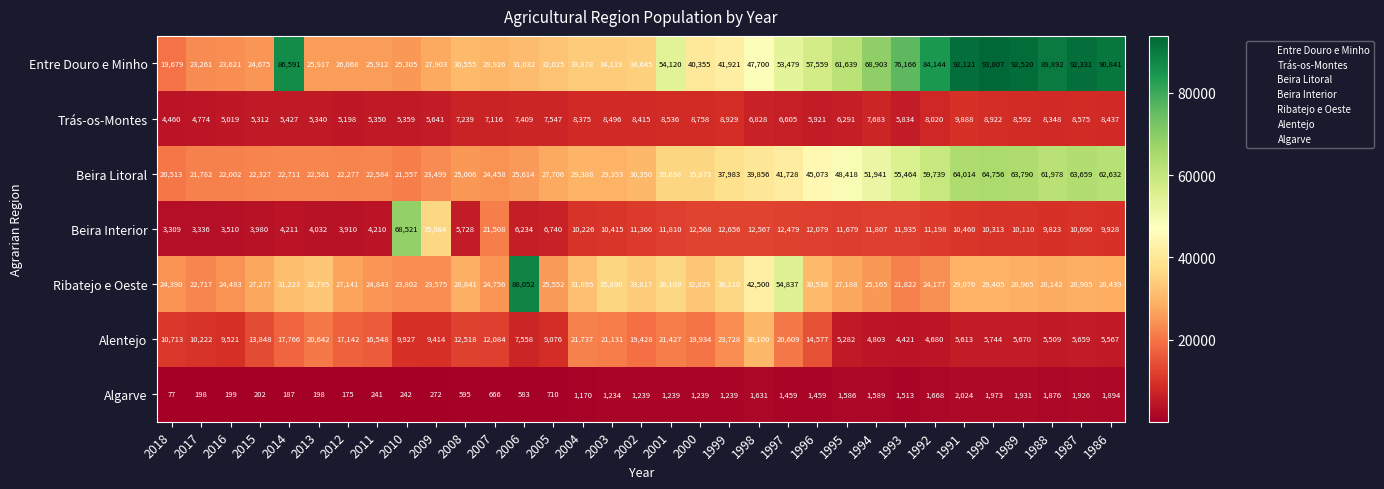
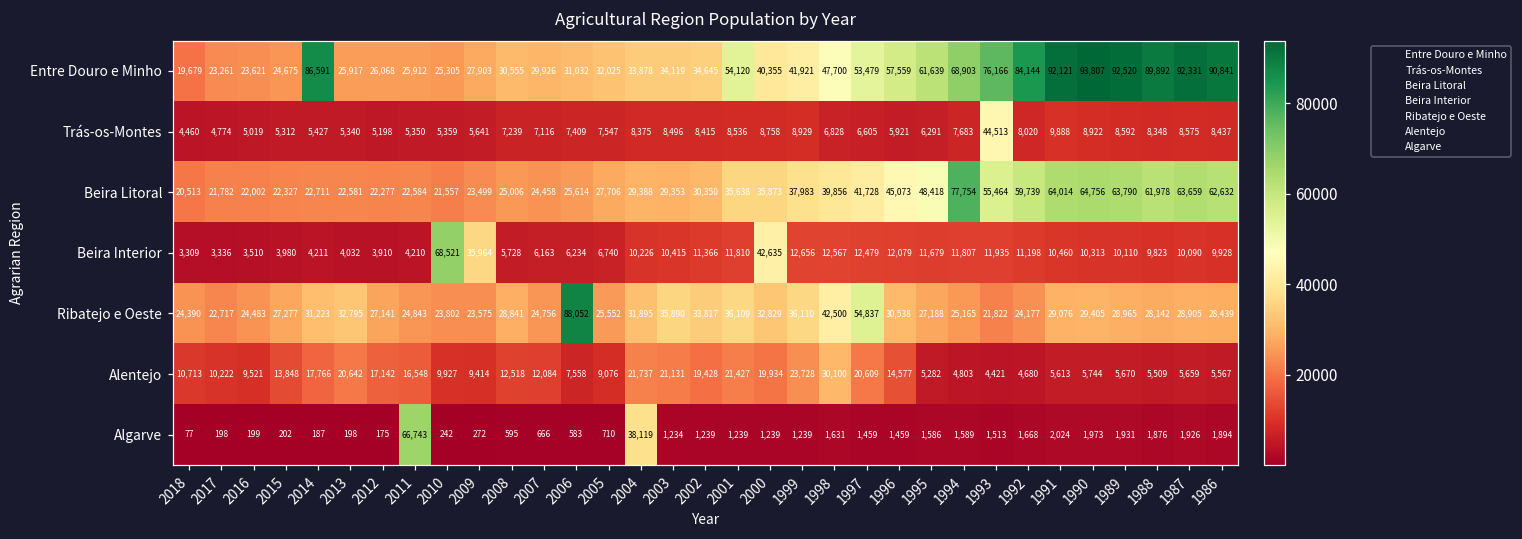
Trás-os-Montes, 1993: 5,834 -> 44,513
Beira Litoral, 1994: 51,941 -> 77,754
Beira Interior, 2007: 21,508 -> 6,163
Beira Interior, 2000: 12,568 -> 42,635
Algarve, 2011: 241 -> 66,743
Algarve, 2004: 1,170 -> 38,119
